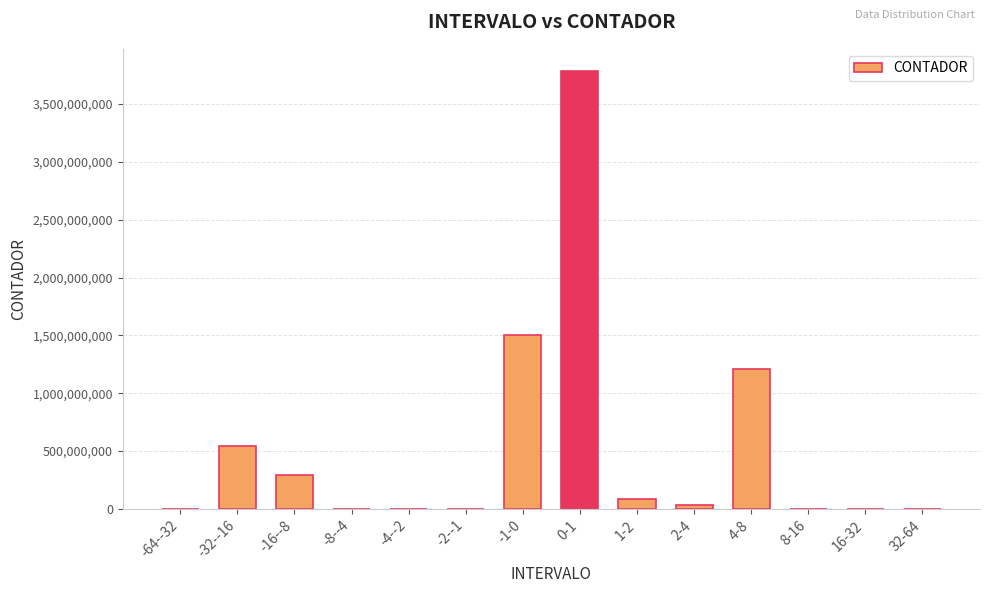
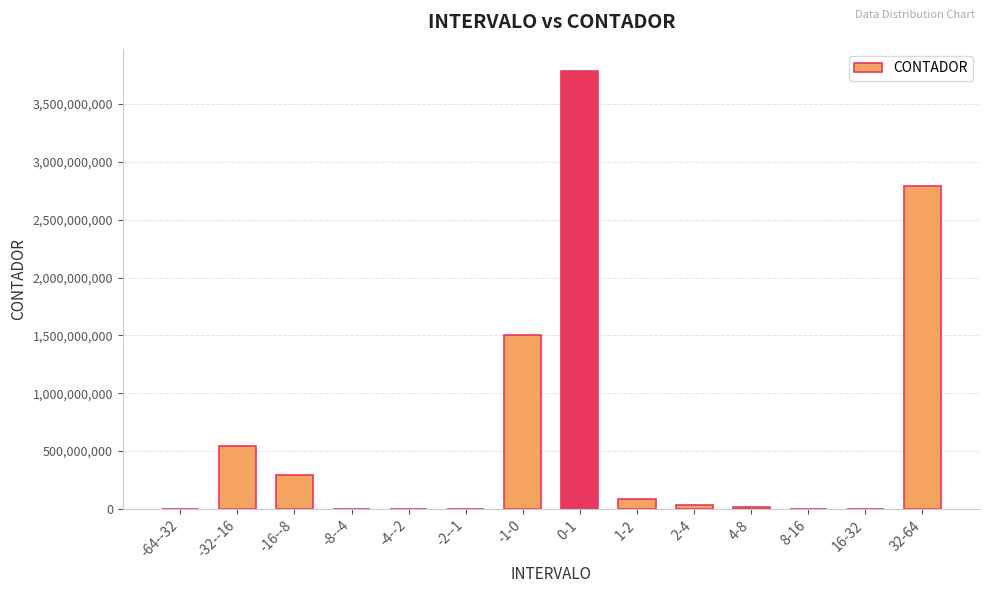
4-8: 1,210,000,000 -> 10,000,000
32-64: 0 -> 2,790,000,000
